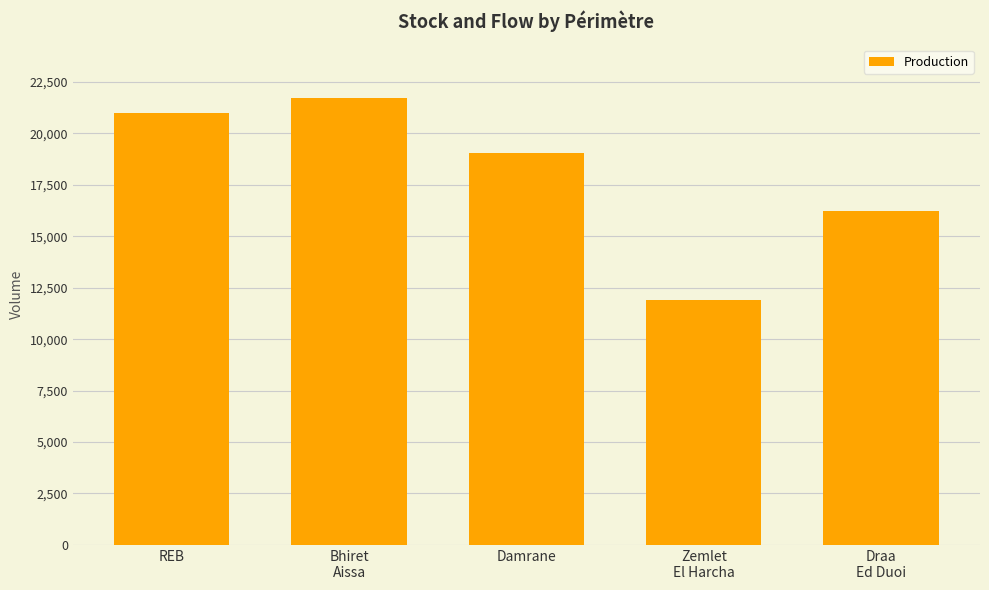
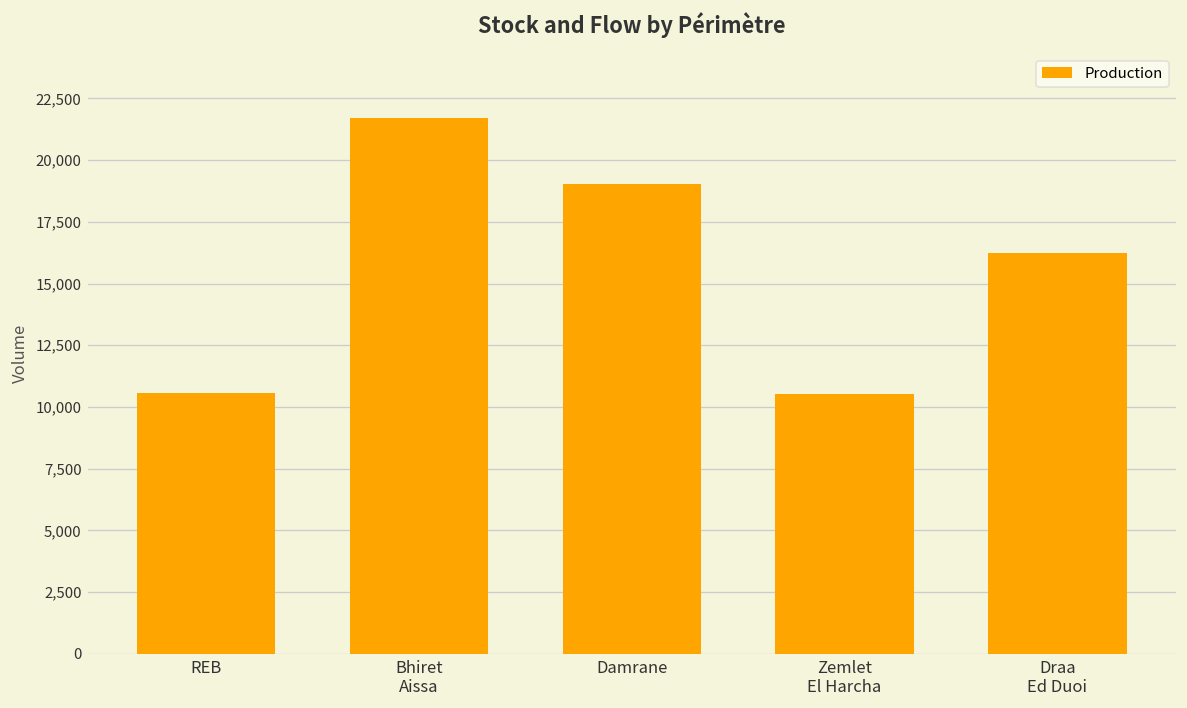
REB: 21,000 -> 10,600
Zemlet El Harcha: 11,900 -> 10,500
